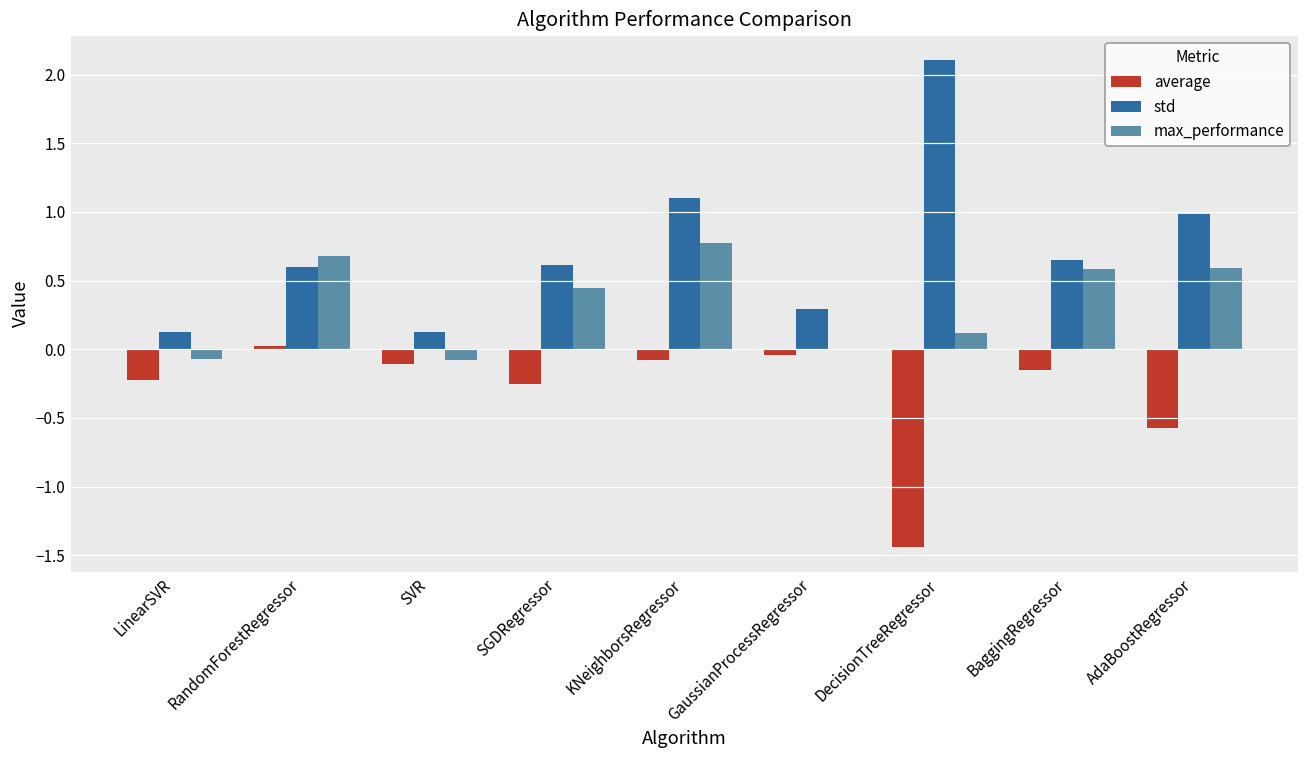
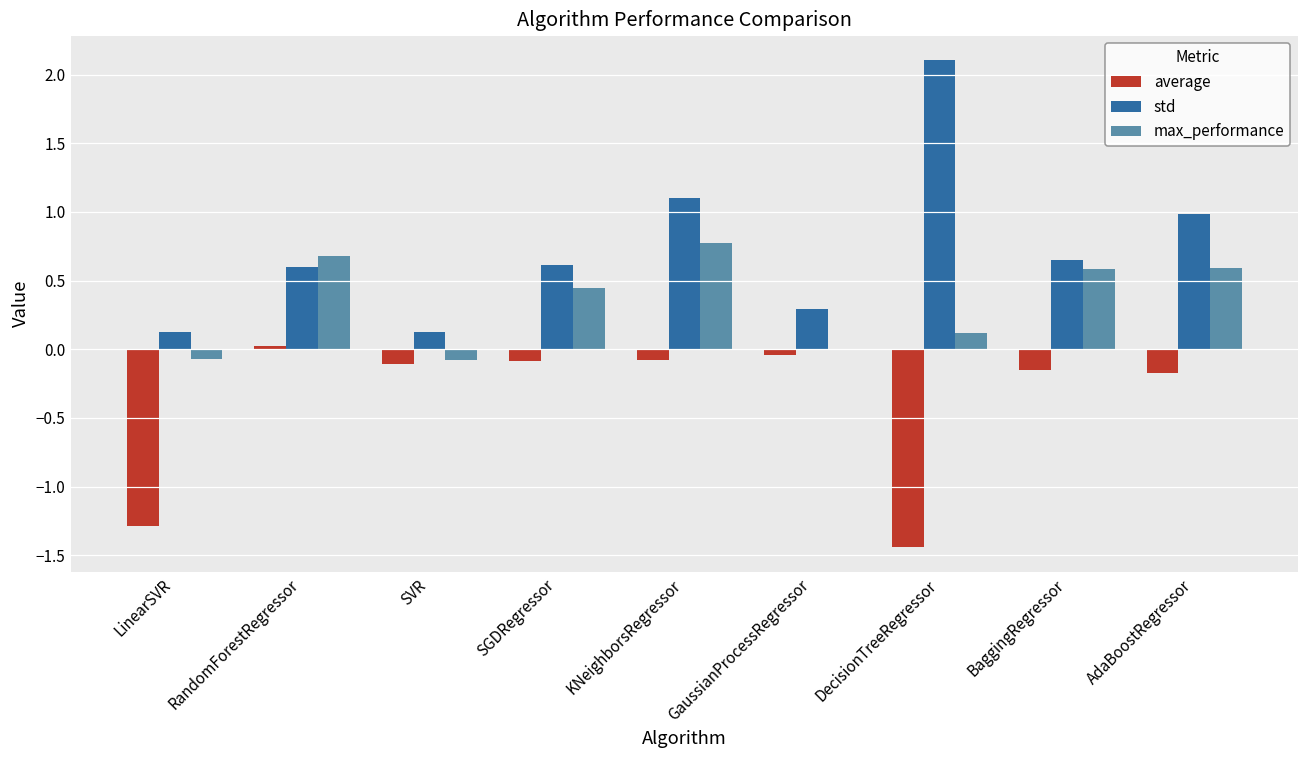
average, LinearSVR: -0.22 -> -1.29
average, SGDRegressor: -0.25 -> -0.08
average, AdaBoostRegressor: -0.58 -> -0.17
